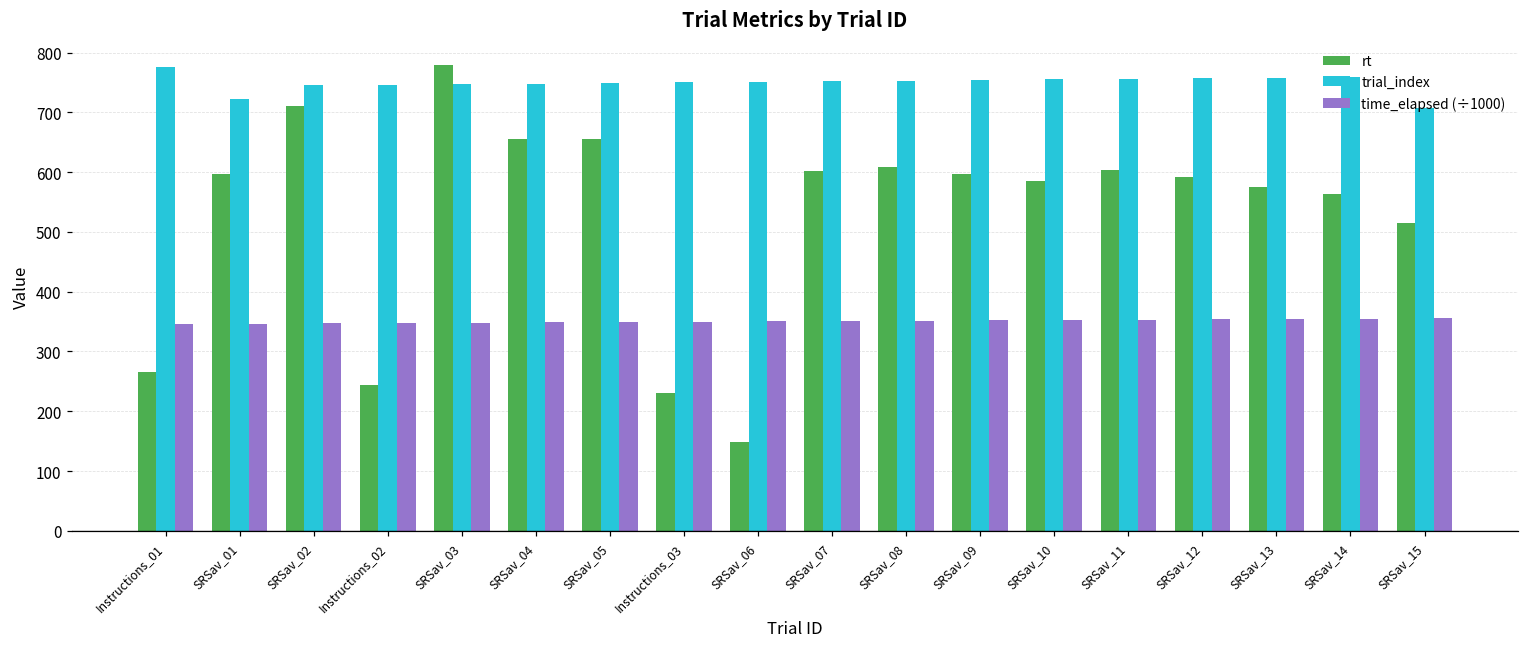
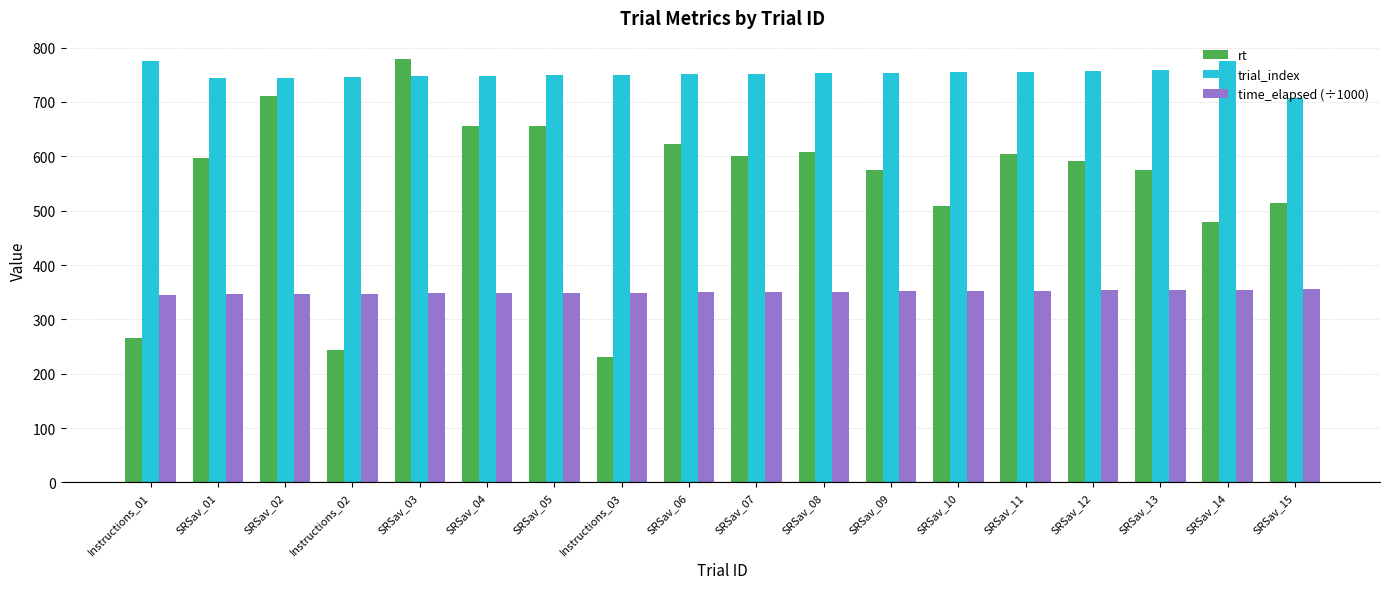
trial_index, SRSav_01: 720 -> 740
rt, SRSav_06: 150 -> 620
rt, SRSav_09: 600 -> 570
rt, SRSav_10: 590 -> 510
rt, SRSav_14: 560 -> 480
trial_index, SRSav_14: 760 -> 780
